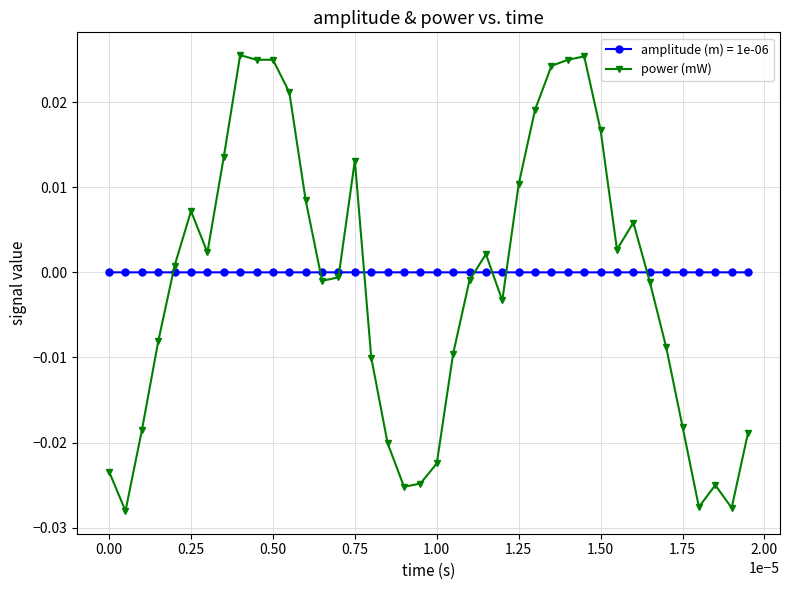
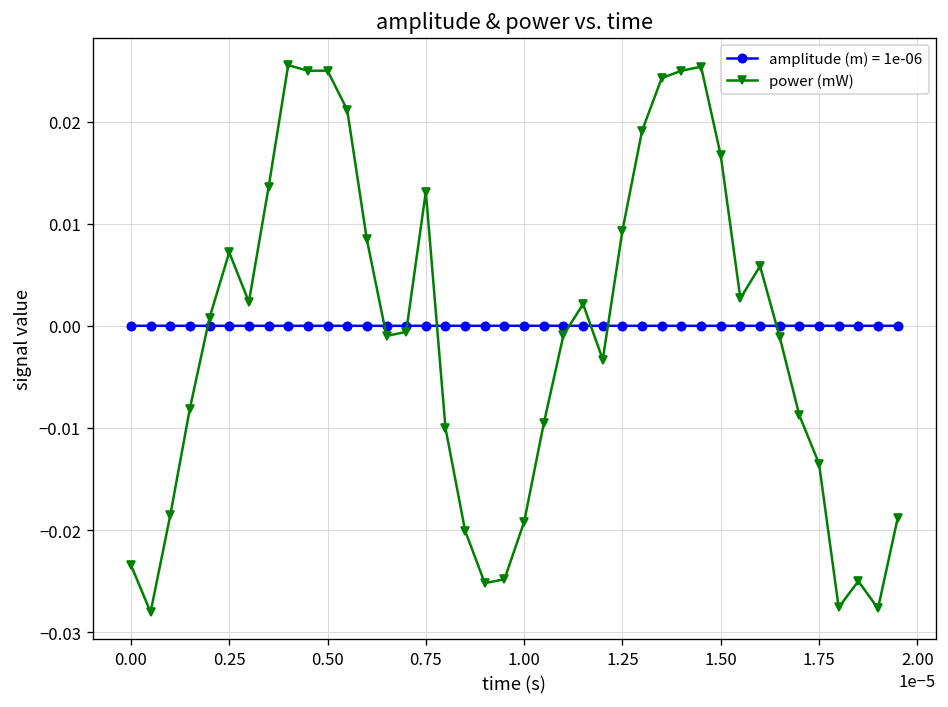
power (mW), 1.00: -0.022 -> -0.019
power (mW), 1.25: 0.010 -> 0.009
power (mW), 1.75: -0.018 -> -0.013
